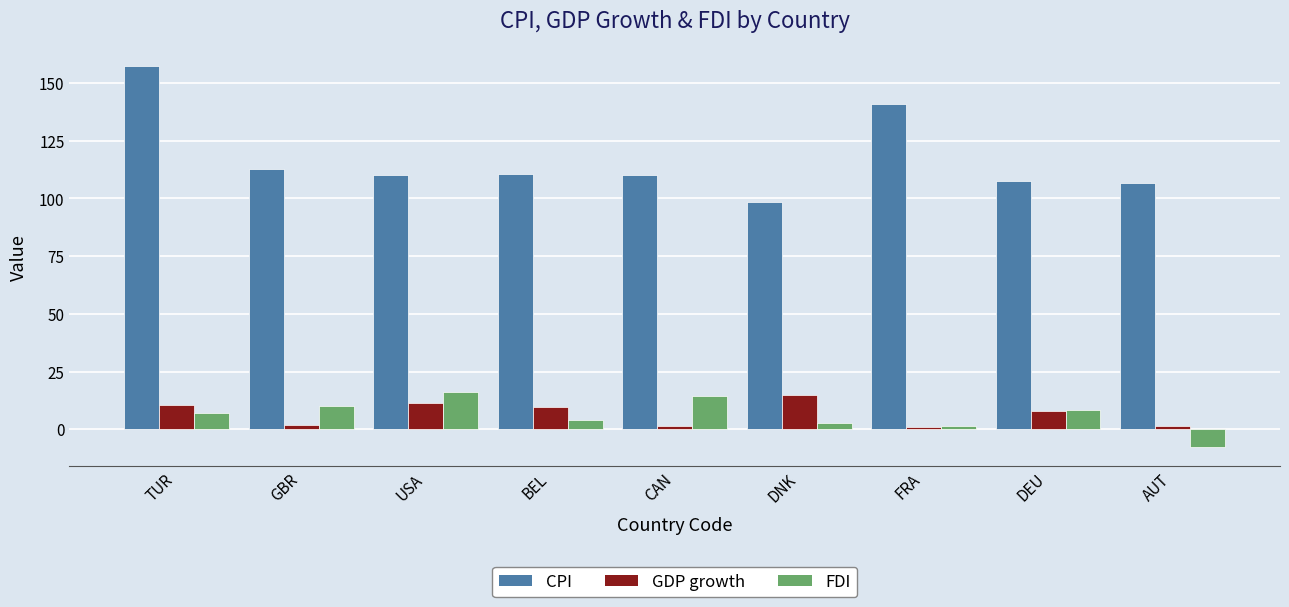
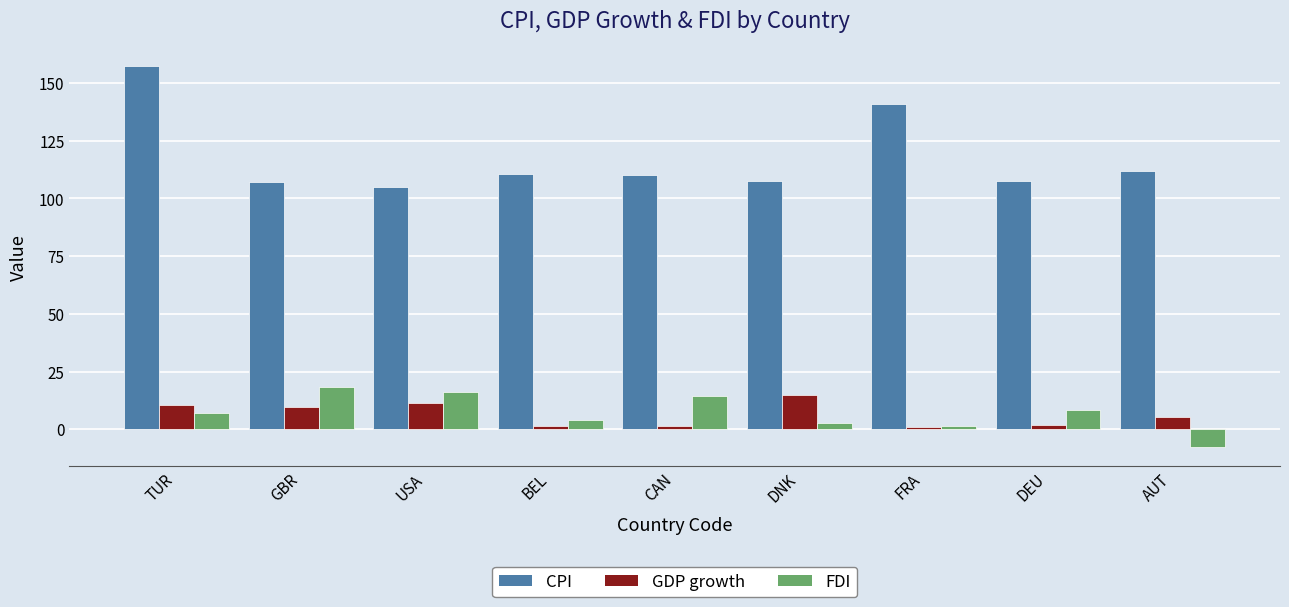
CPI, GBR: 113 -> 107
GDP growth, GBR: 2 -> 10
FDI, GBR: 10 -> 18
CPI, USA: 110 -> 105
GDP growth, BEL: 10 -> 1
CPI, DNK: 98 -> 107
GDP growth, DEU: 8 -> 2
CPI, AUT: 107 -> 112
GDP growth, AUT: 1 -> 5
